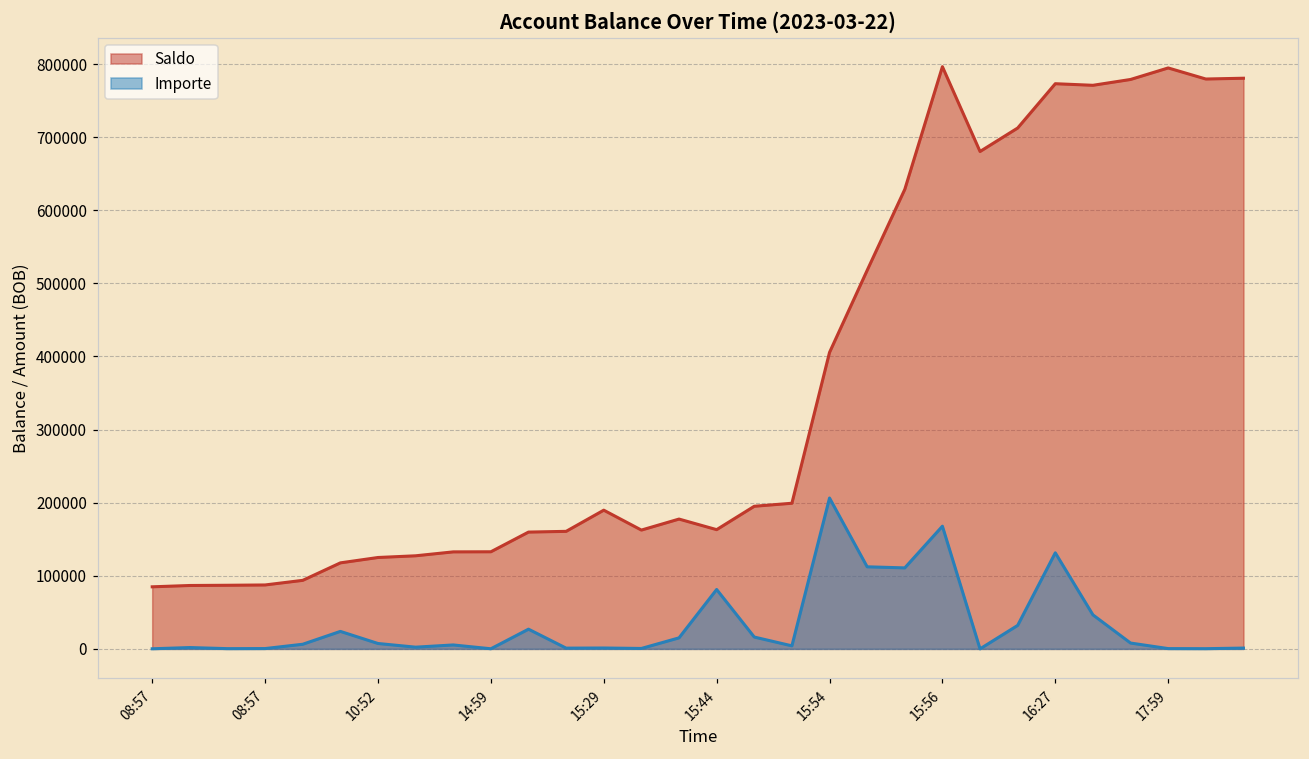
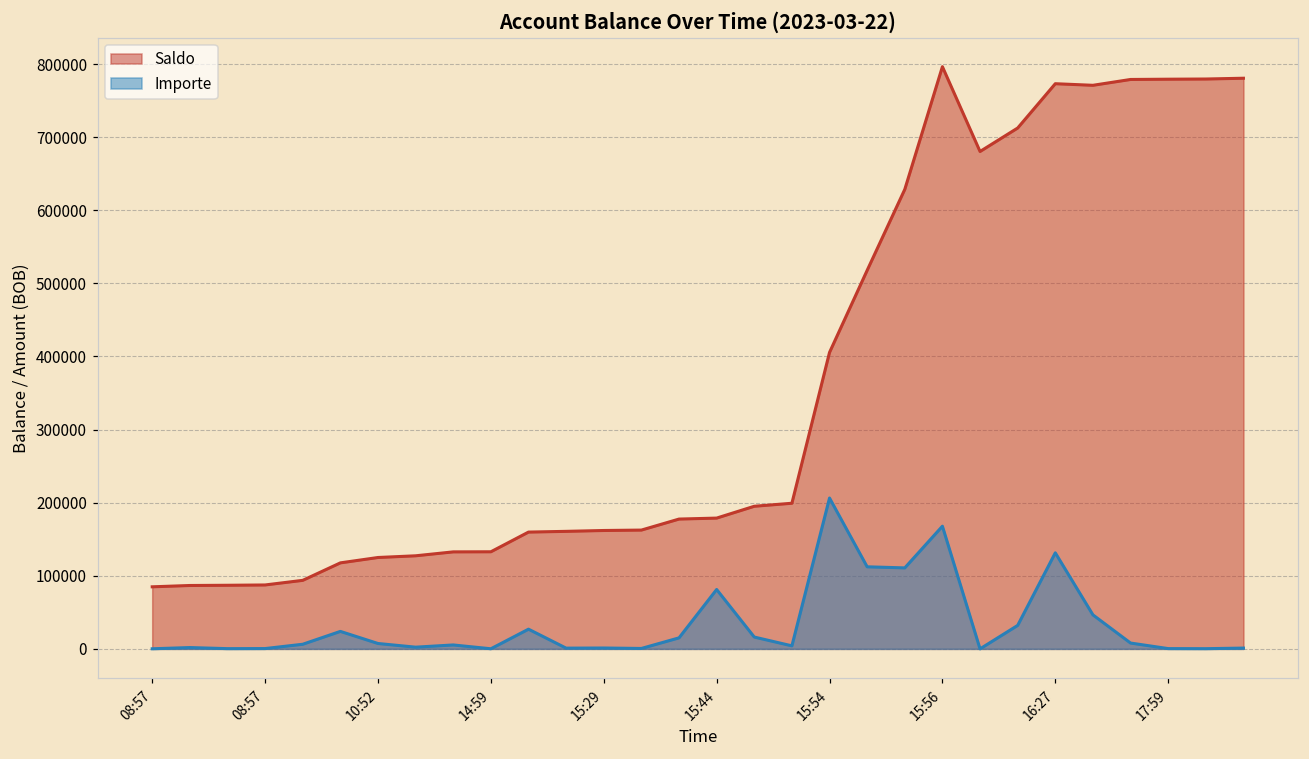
Saldo, 15:29: 190000 -> 160000
Saldo, 15:44: 160000 -> 180000
Saldo, 17:59: 790000 -> 780000
